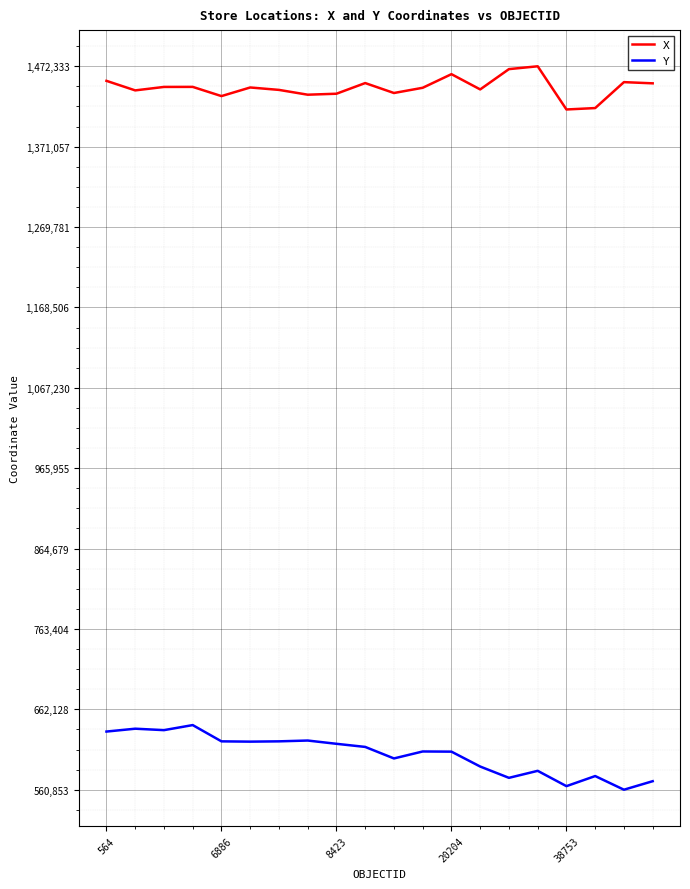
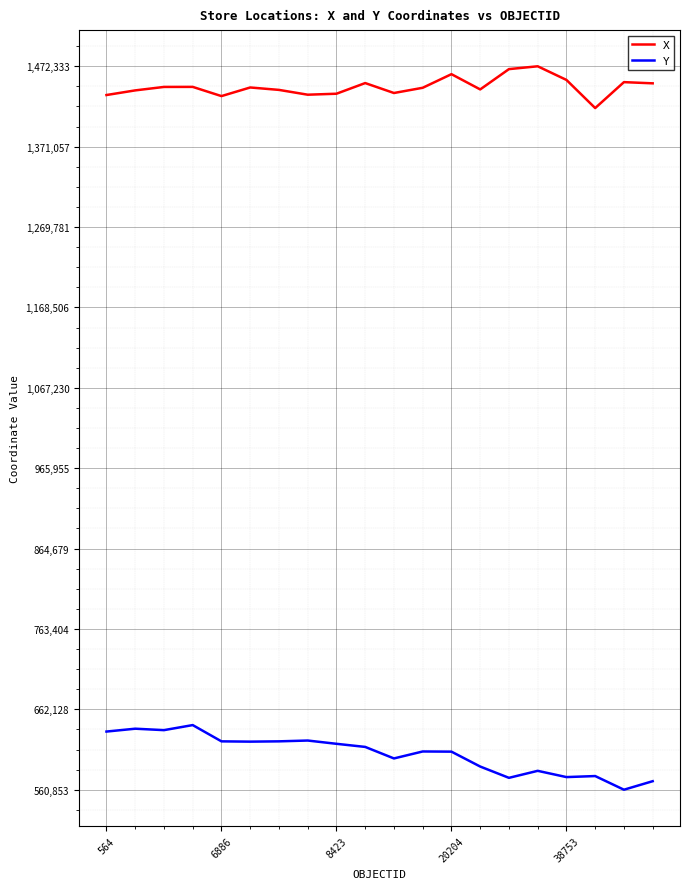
X, 564: 1,450,000 -> 1,440,000
X, 38753: 1,420,000 -> 1,460,000
Y, 38753: 570,000 -> 580,000
